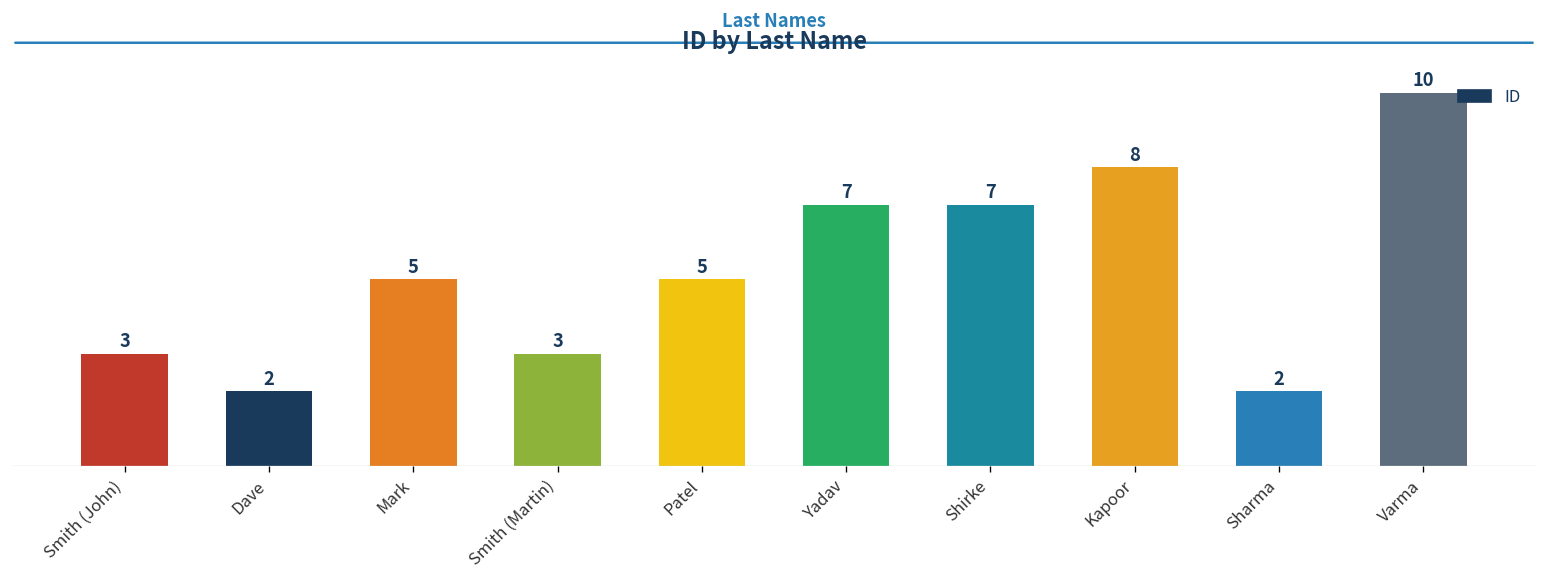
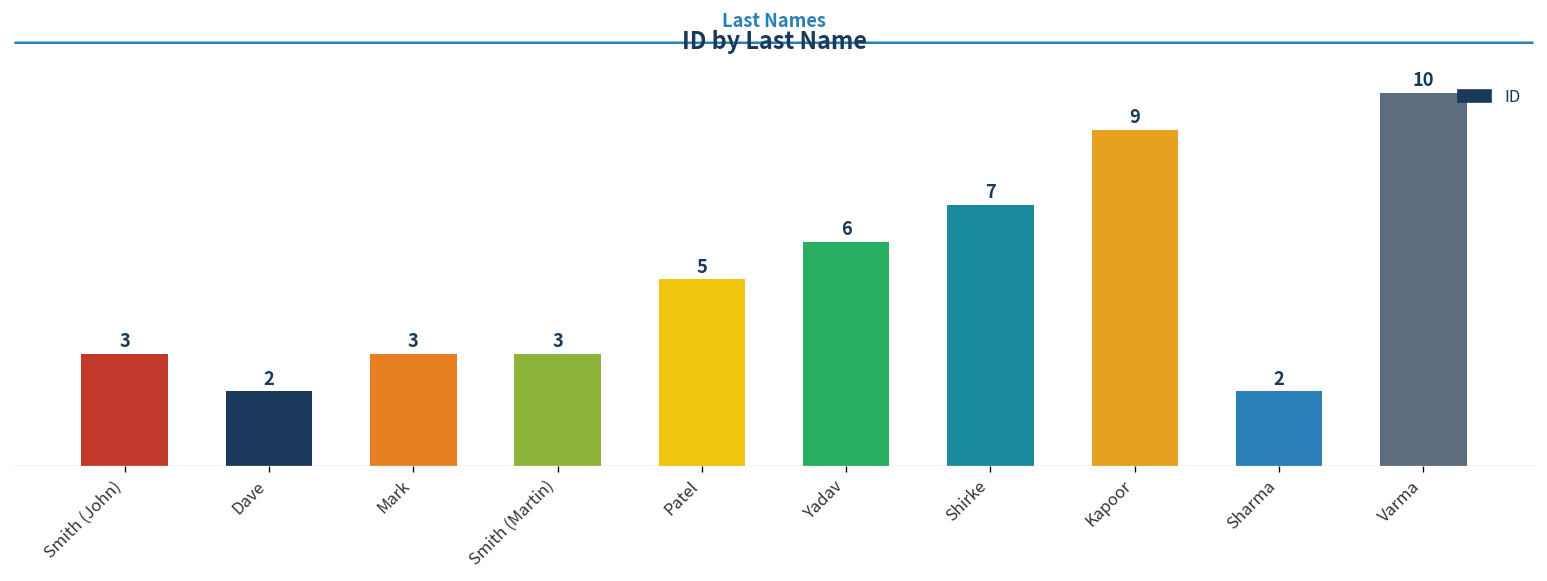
Mark: 5 -> 3
Yadav: 7 -> 6
Kapoor: 8 -> 9
